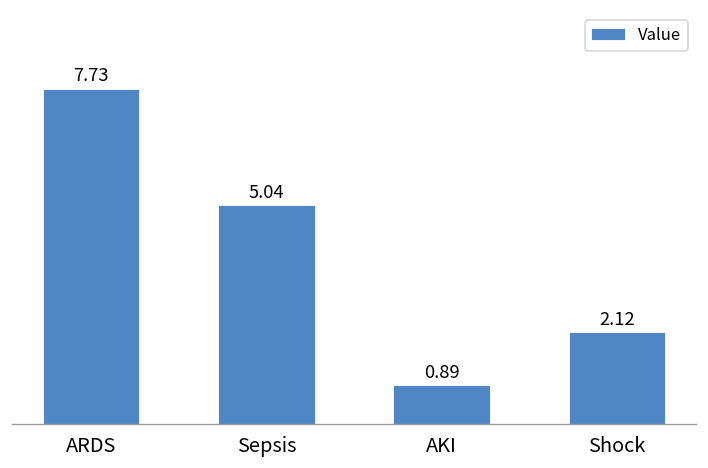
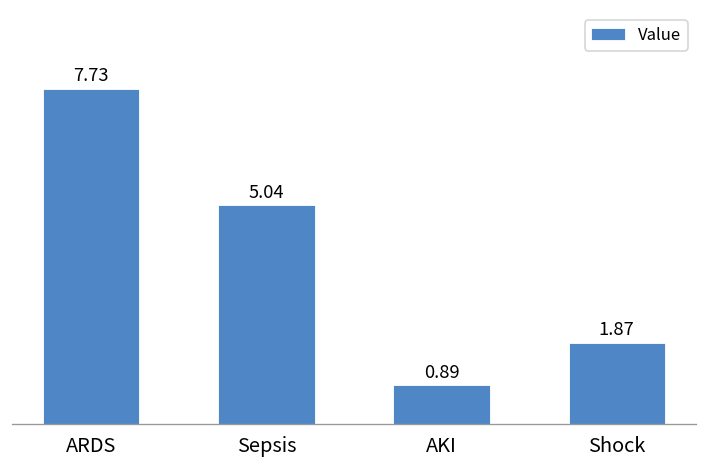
Shock: 2.12 -> 1.87
